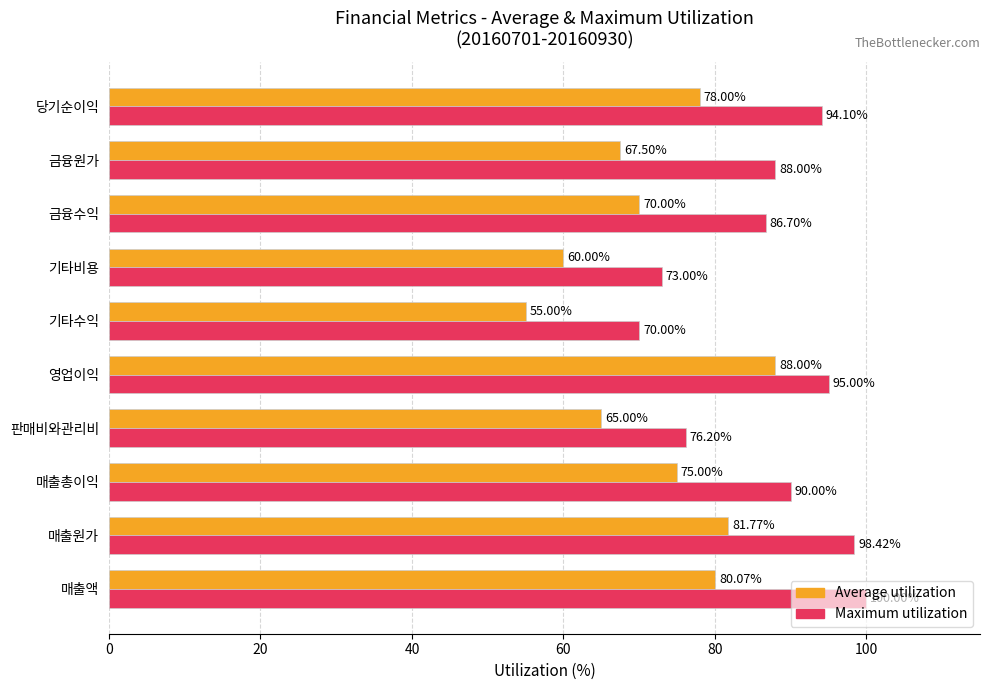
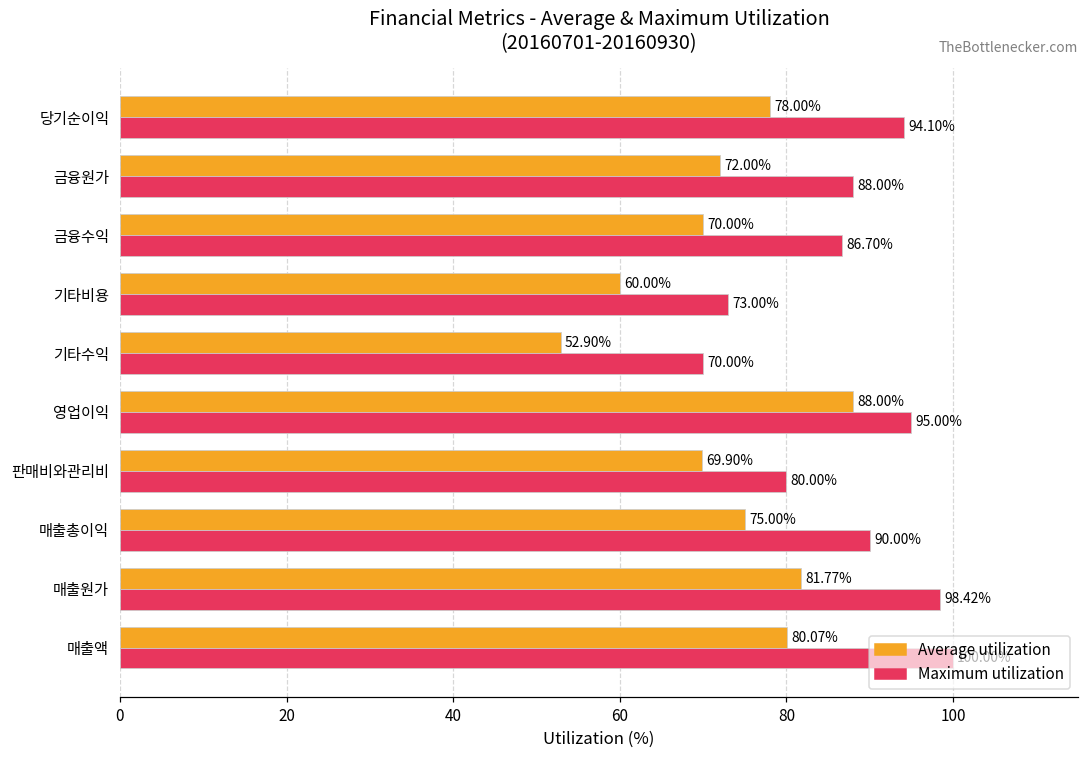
Average utilization, 금융원가: 67.50% -> 72.00%
Average utilization, 기타수익: 55.00% -> 52.90%
Average utilization, 판매비와관리비: 65.00% -> 69.90%
Maximum utilization, 판매비와관리비: 76.20% -> 80.00%
